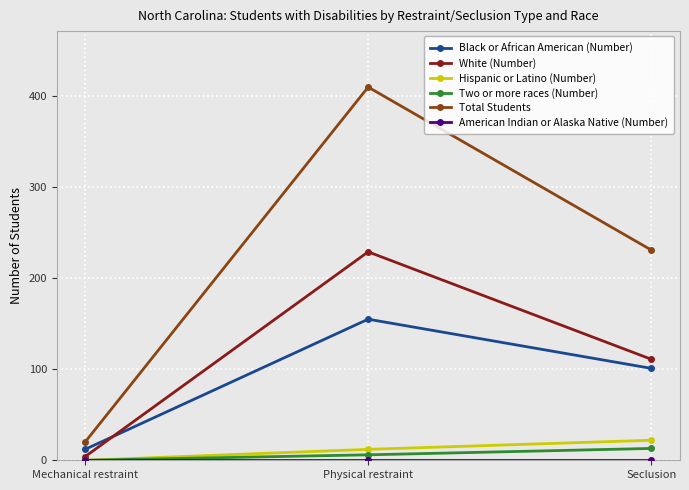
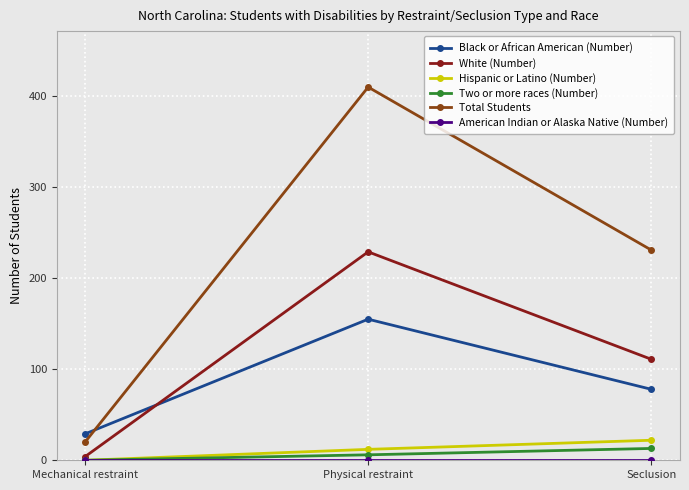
Black or African American (Number), Mechanical restraint: 10 -> 30
Black or African American (Number), Seclusion: 100 -> 80
